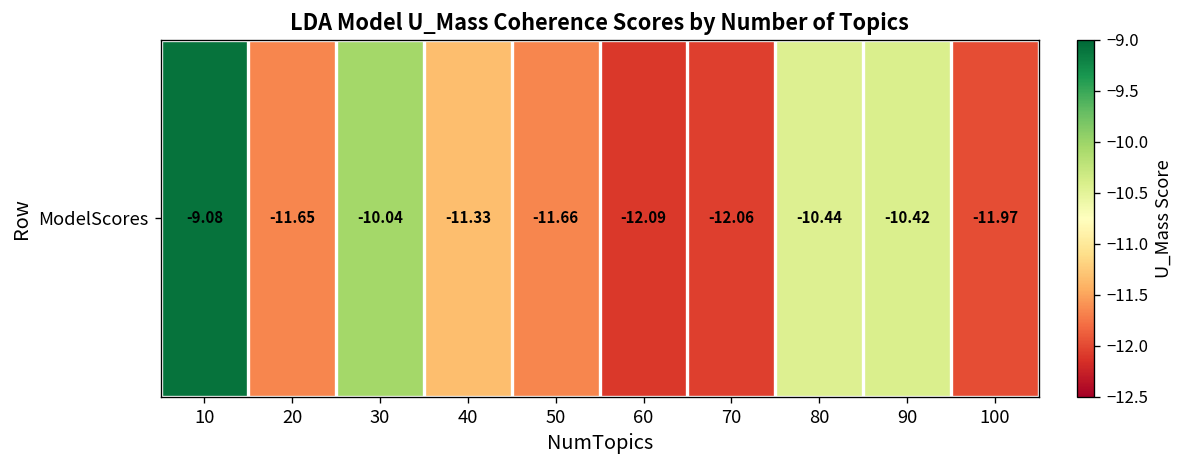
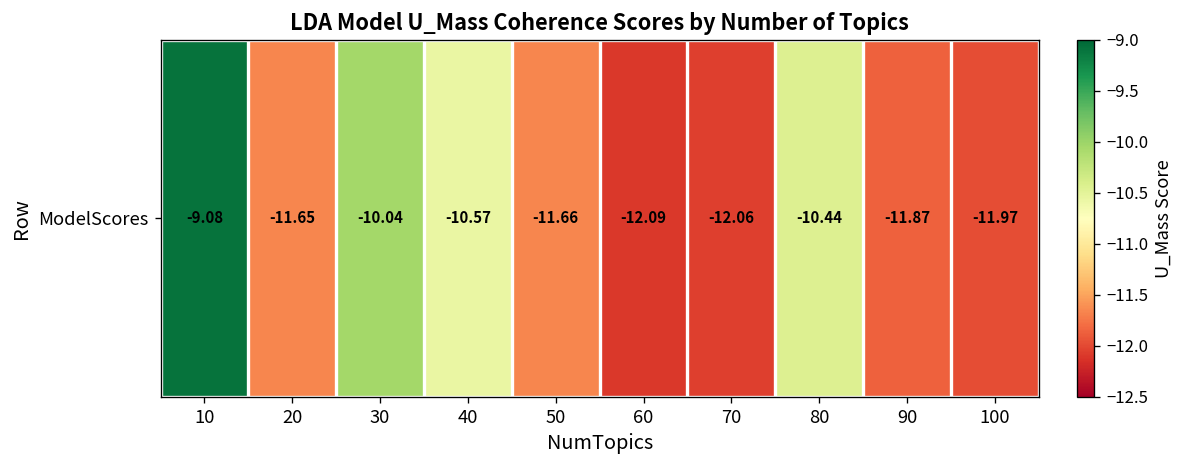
ModelScores, 40: -11.33 -> -10.57
ModelScores, 90: -10.42 -> -11.87
